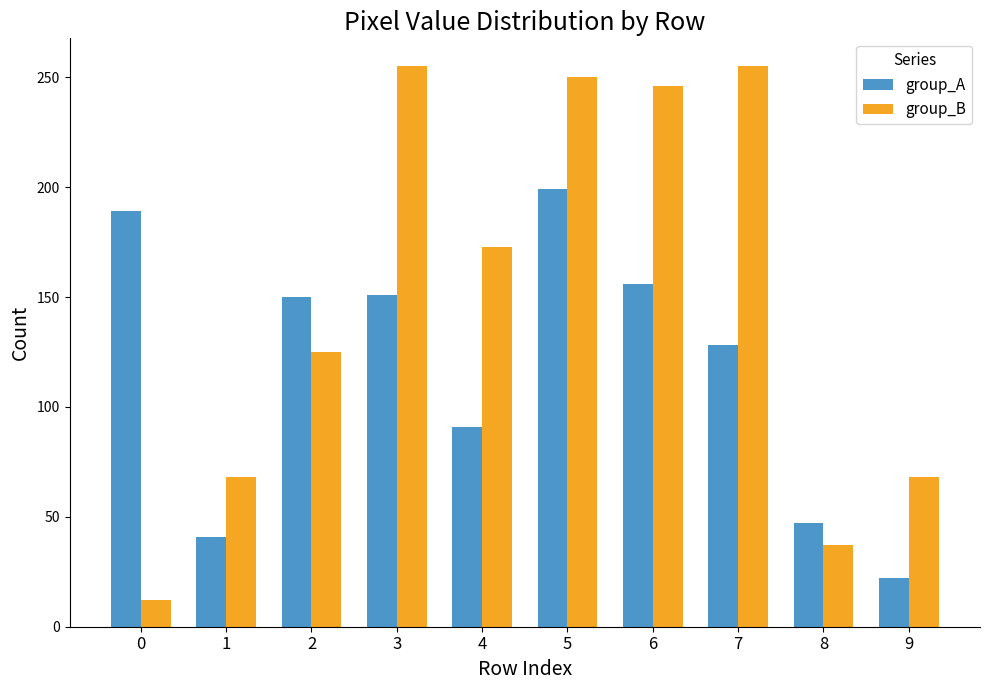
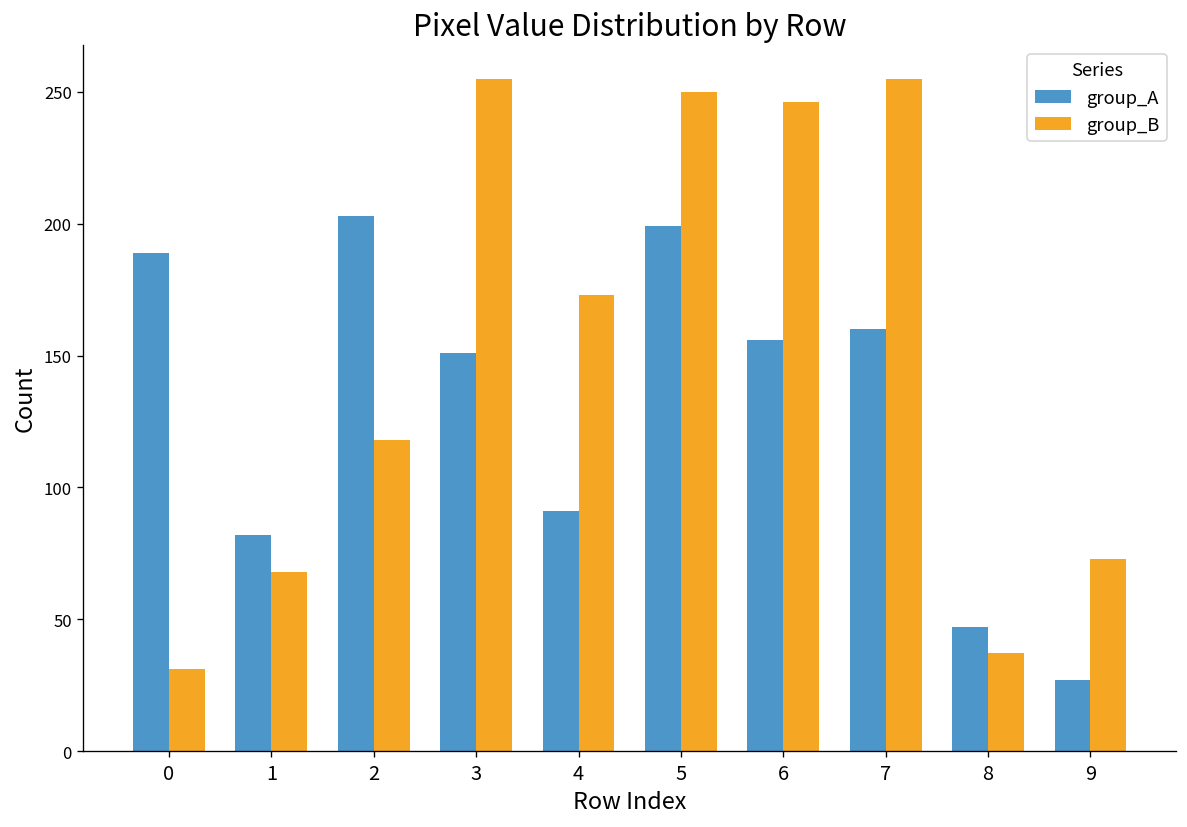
group_B, 0: 12 -> 31
group_A, 1: 41 -> 82
group_A, 2: 150 -> 203
group_B, 2: 125 -> 118
group_A, 7: 128 -> 160
group_A, 9: 22 -> 27
group_B, 9: 68 -> 73
